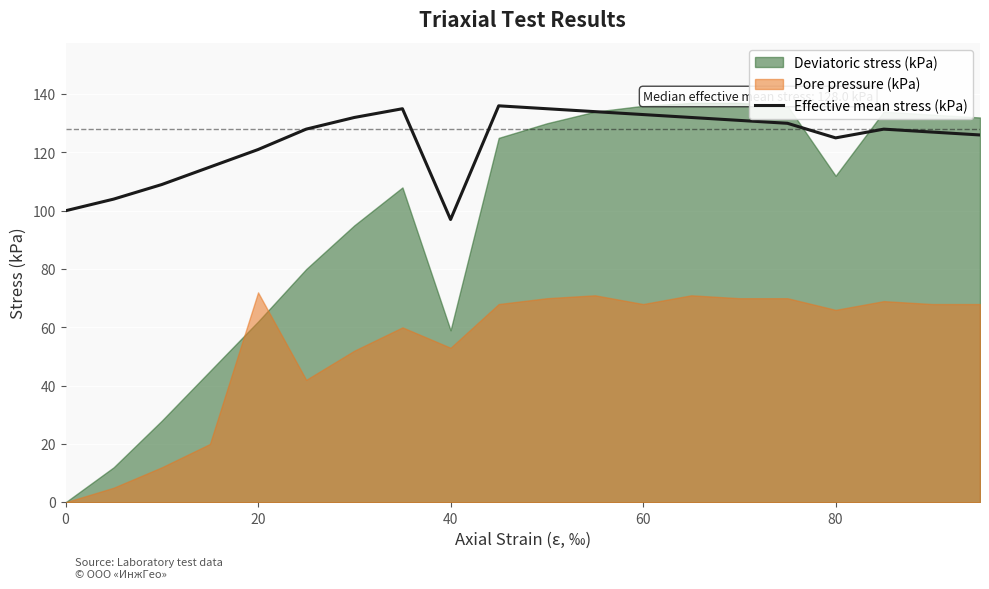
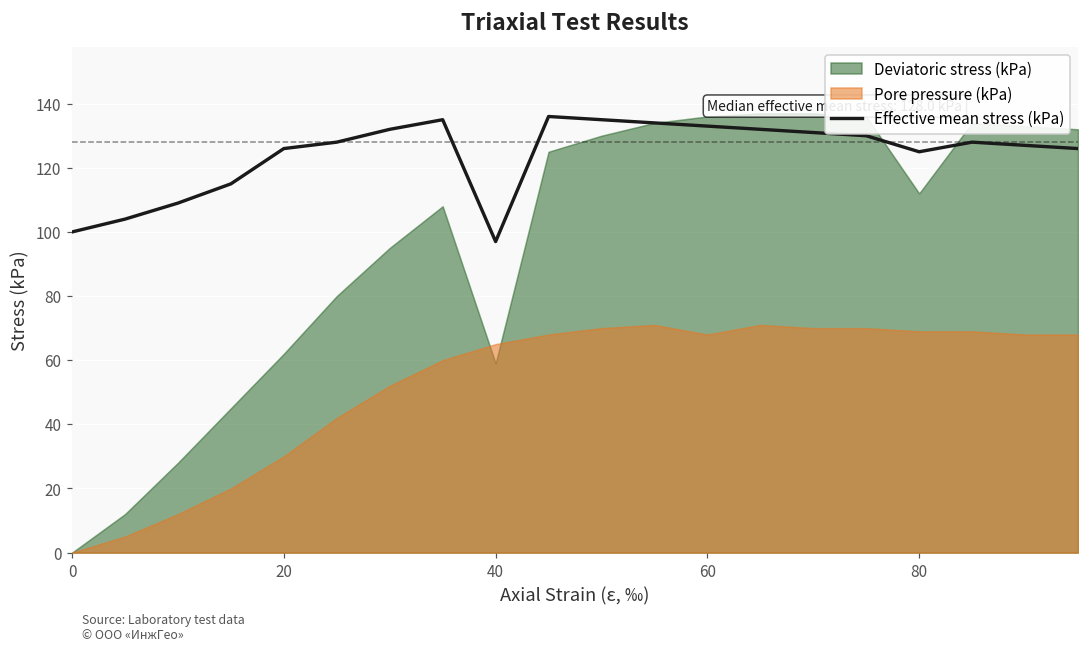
Effective mean stress (kPa), 20: 121 -> 126
Pore pressure (kPa), 20: 72 -> 30
Pore pressure (kPa), 40: 53 -> 65
Pore pressure (kPa), 80: 66 -> 69
